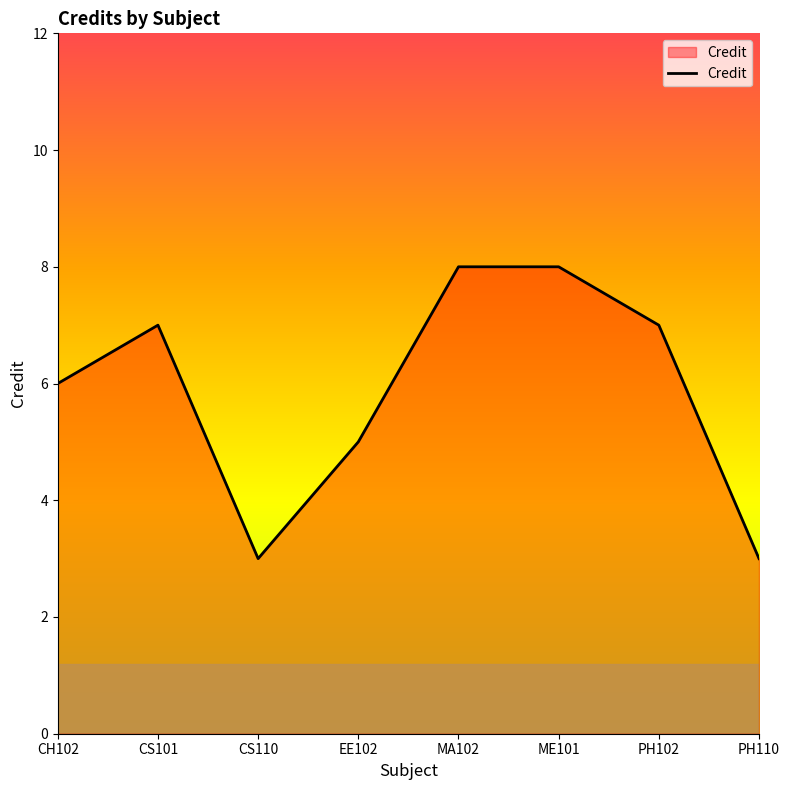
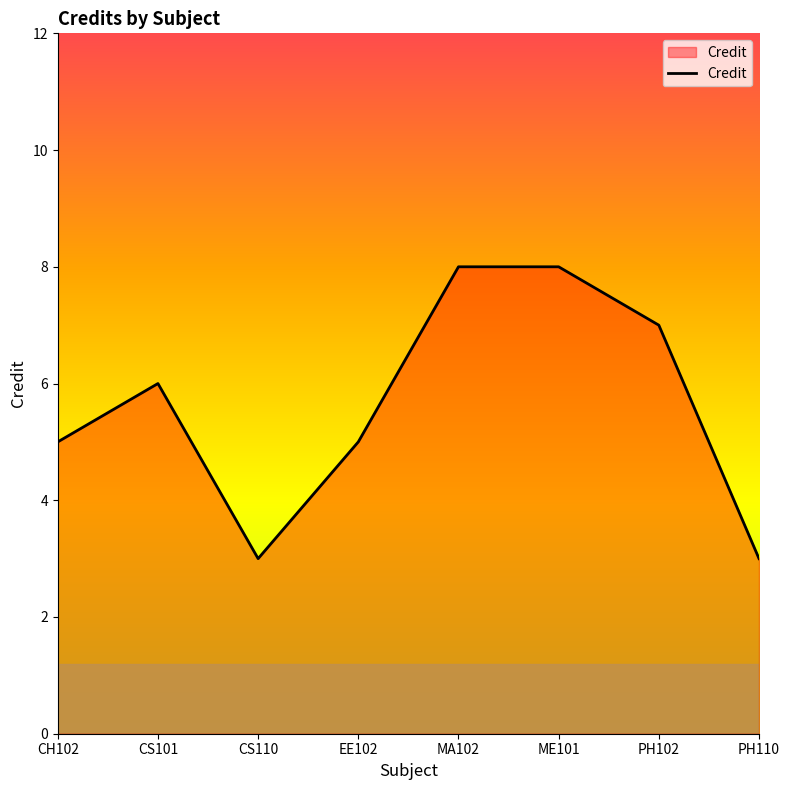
CH102: 6 -> 5
CS101: 7 -> 6
